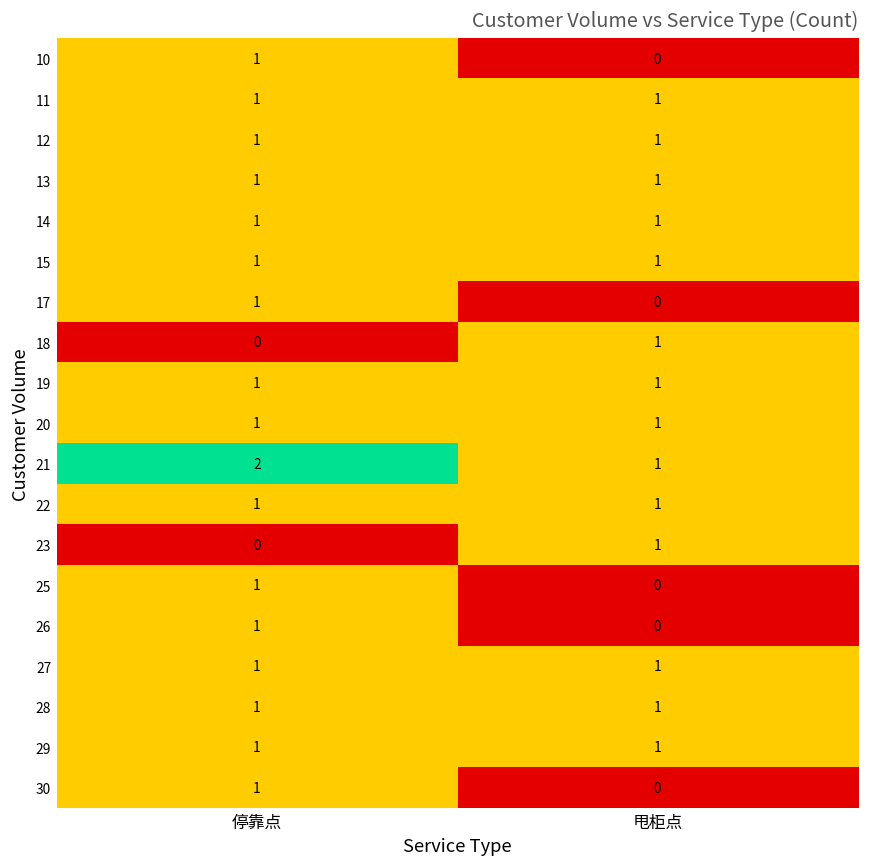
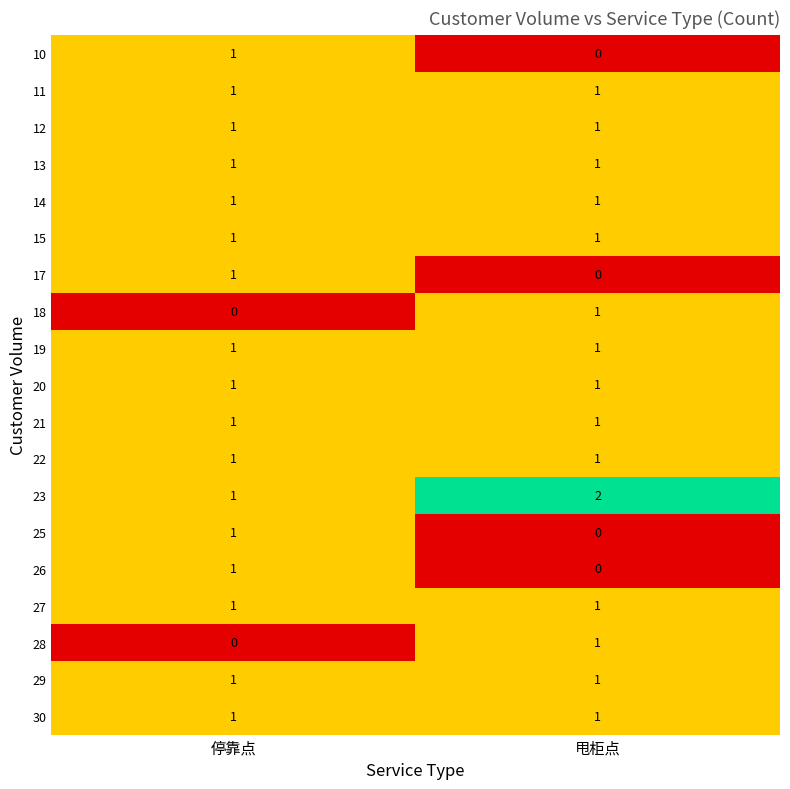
21, 停靠点: 2 -> 1
23, 停靠点: 0 -> 1
23, 甩柜点: 1 -> 2
28, 停靠点: 1 -> 0
30, 甩柜点: 0 -> 1
